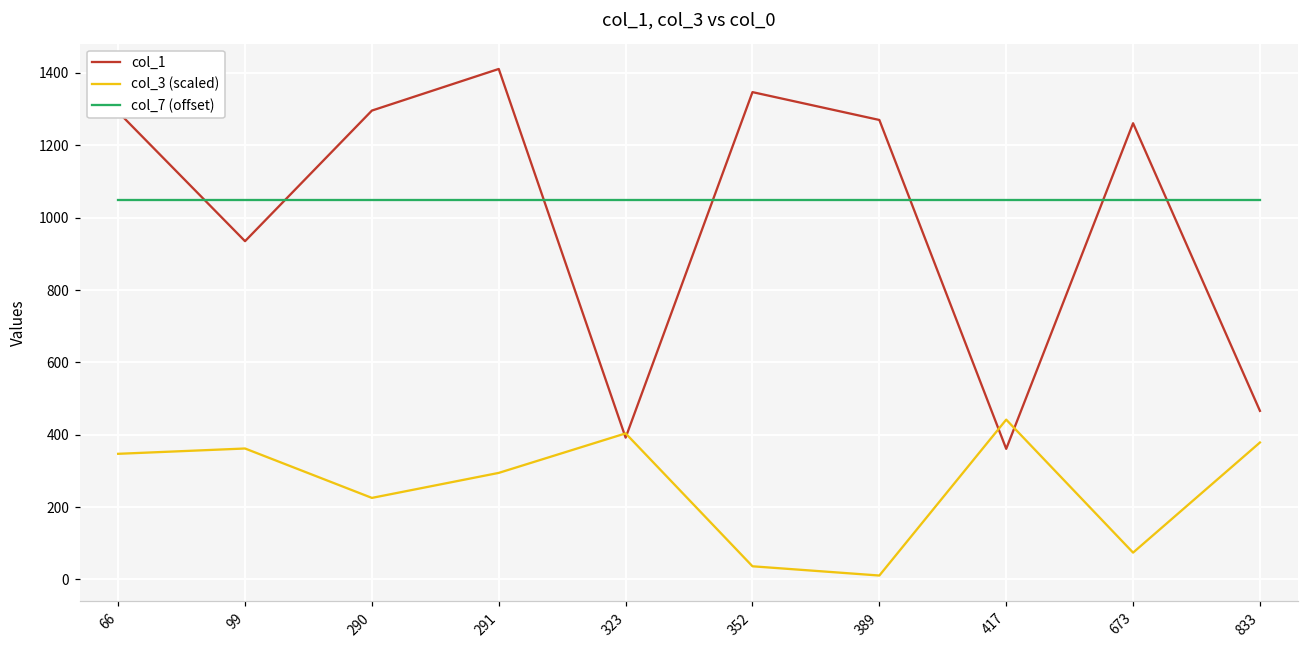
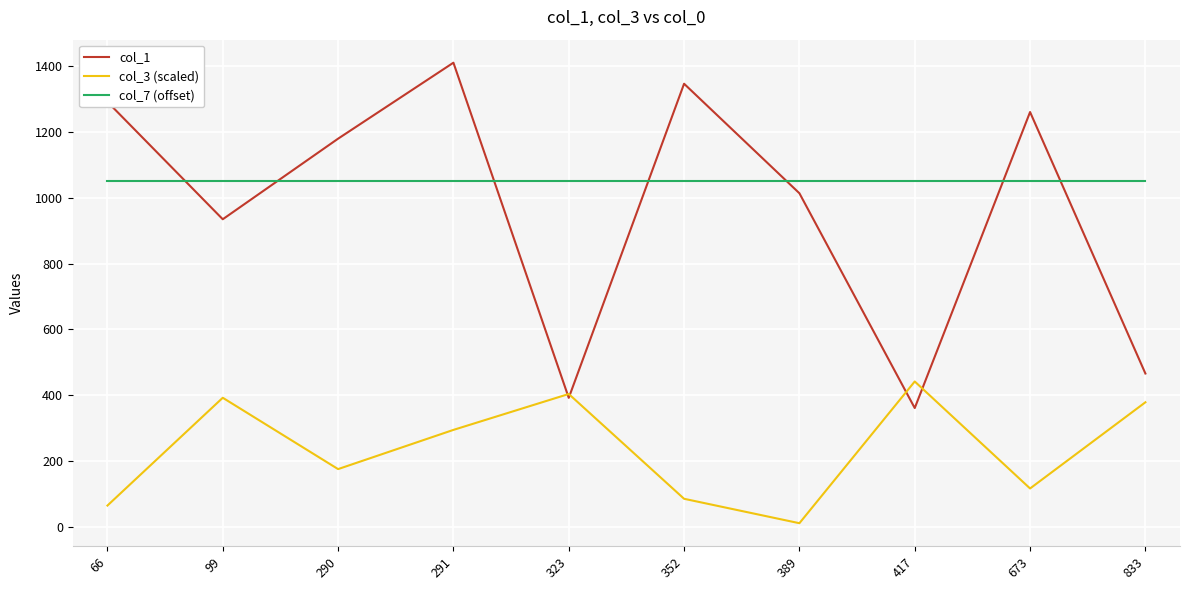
col_3 (scaled), 66: 350 -> 60
col_3 (scaled), 99: 360 -> 390
col_1, 290: 1300 -> 1180
col_3 (scaled), 290: 230 -> 180
col_3 (scaled), 352: 40 -> 90
col_1, 389: 1270 -> 1010
col_3 (scaled), 673: 70 -> 120
